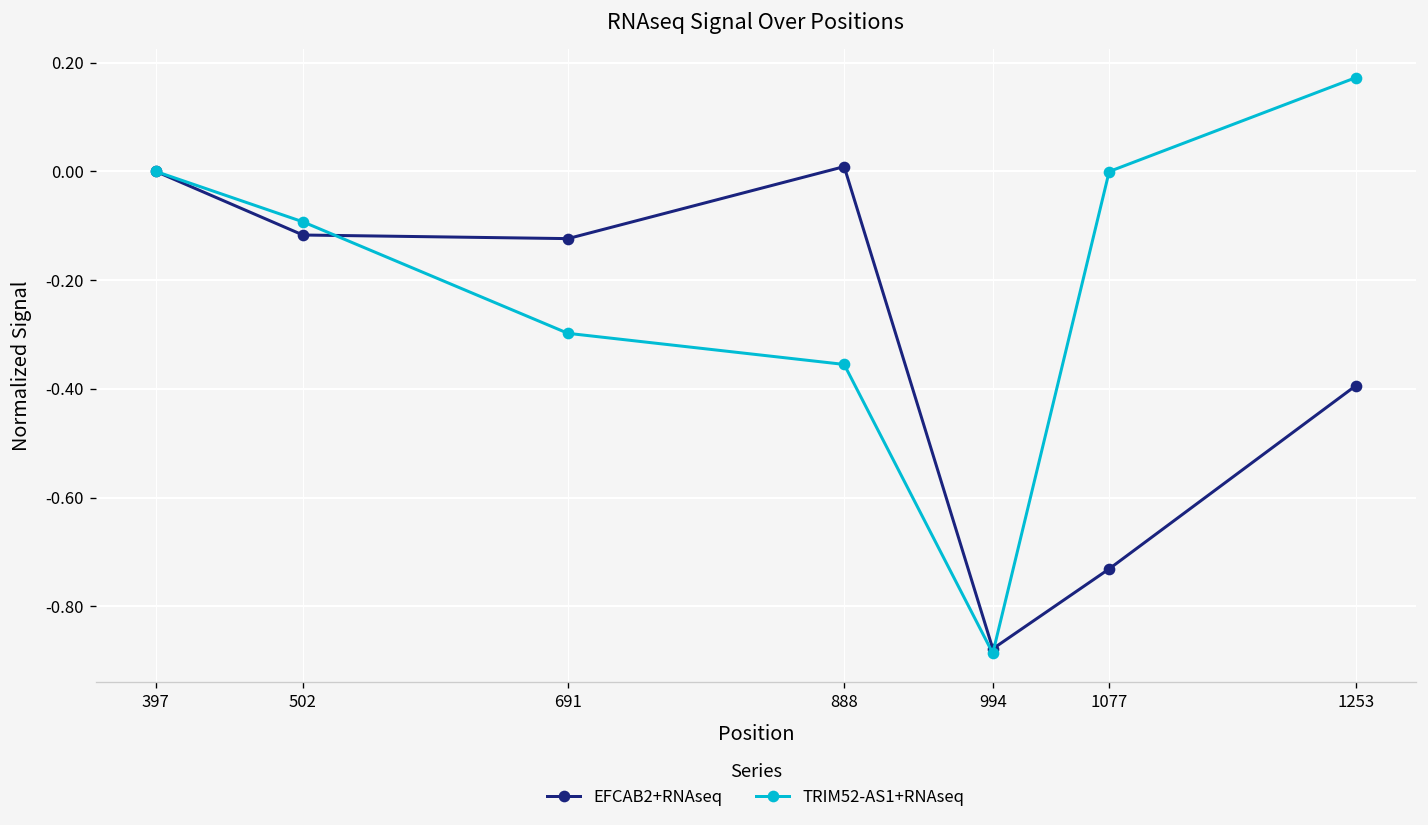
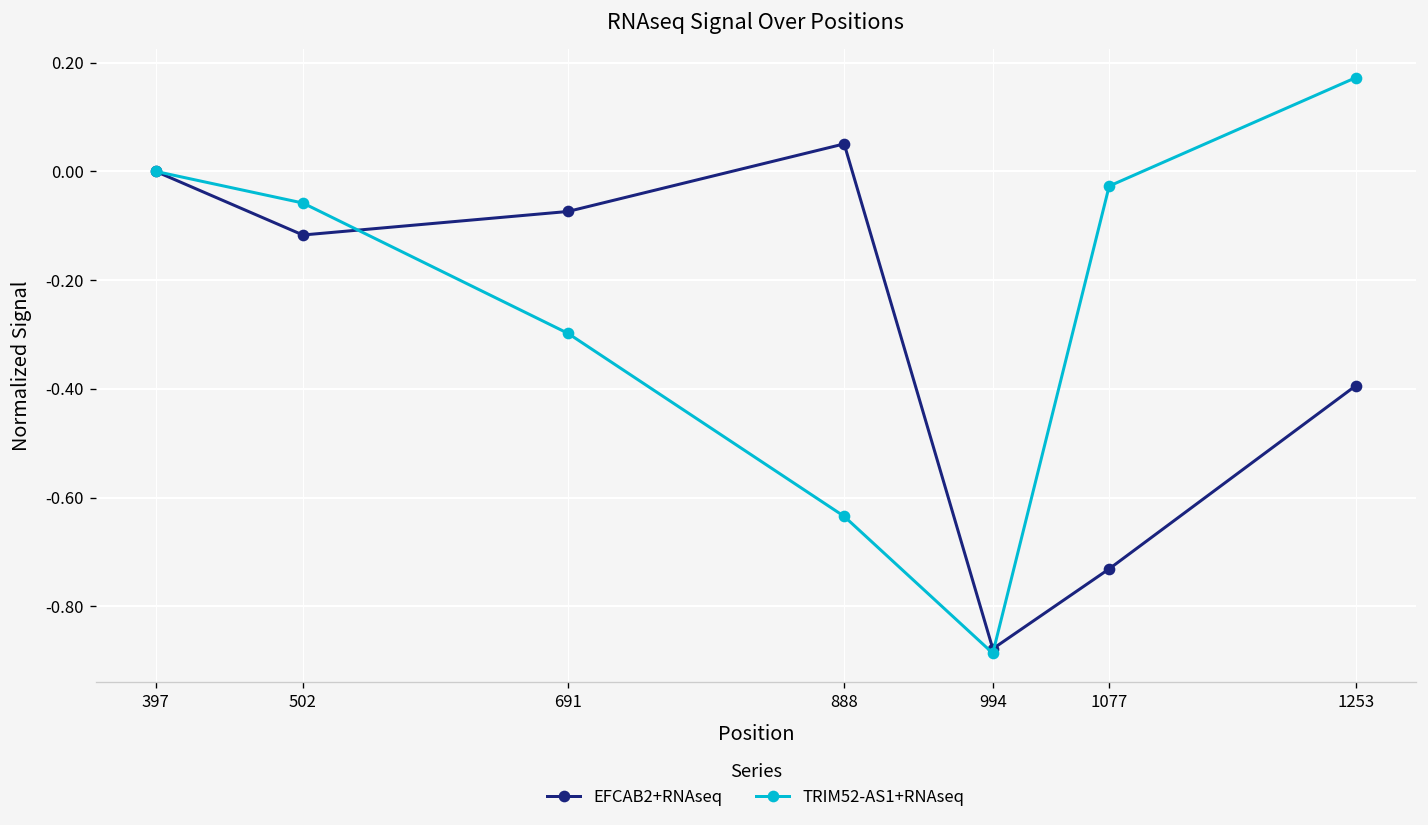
TRIM52-AS1+RNAseq, 502: -0.09 -> -0.06
EFCAB2+RNAseq, 691: -0.12 -> -0.07
EFCAB2+RNAseq, 888: 0.01 -> 0.05
TRIM52-AS1+RNAseq, 888: -0.36 -> -0.63
TRIM52-AS1+RNAseq, 1077: 0.00 -> -0.03
